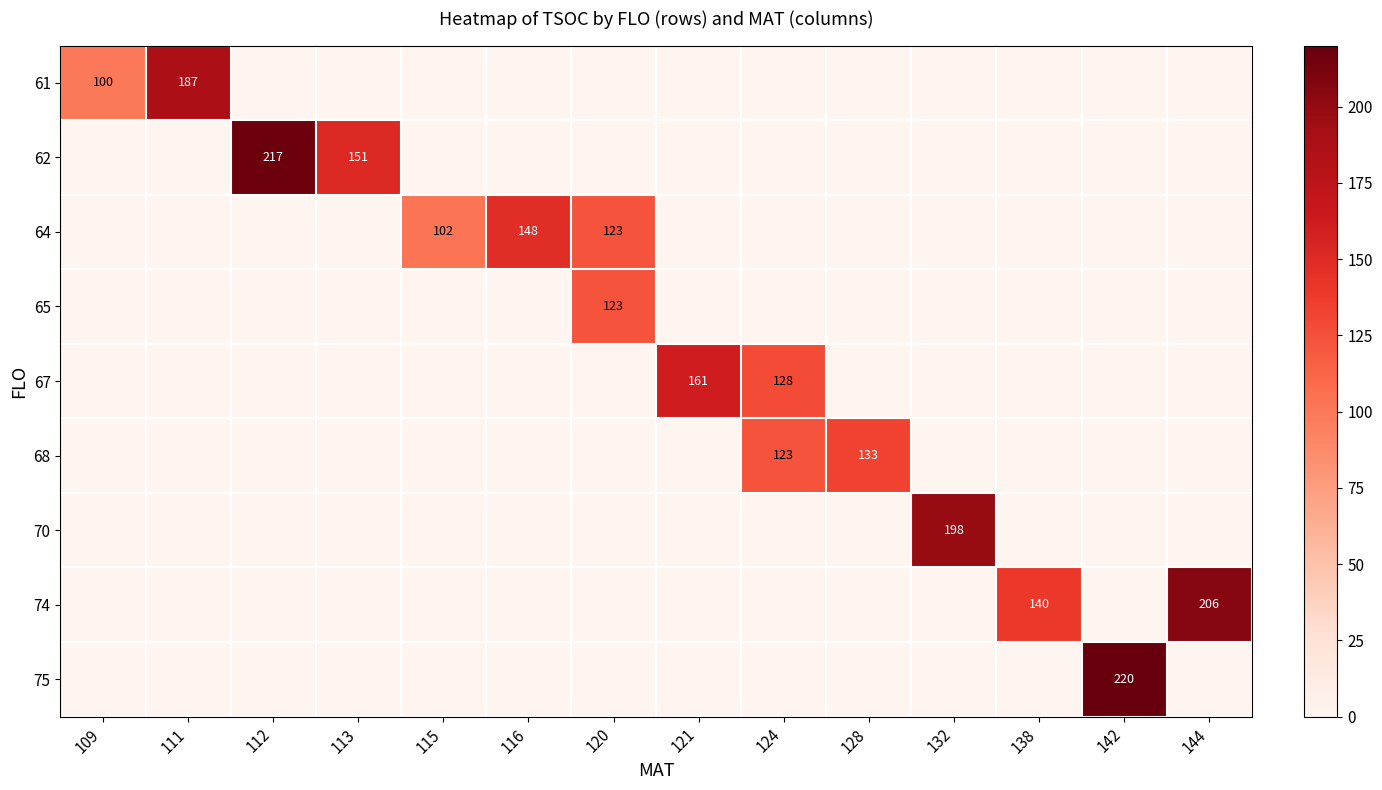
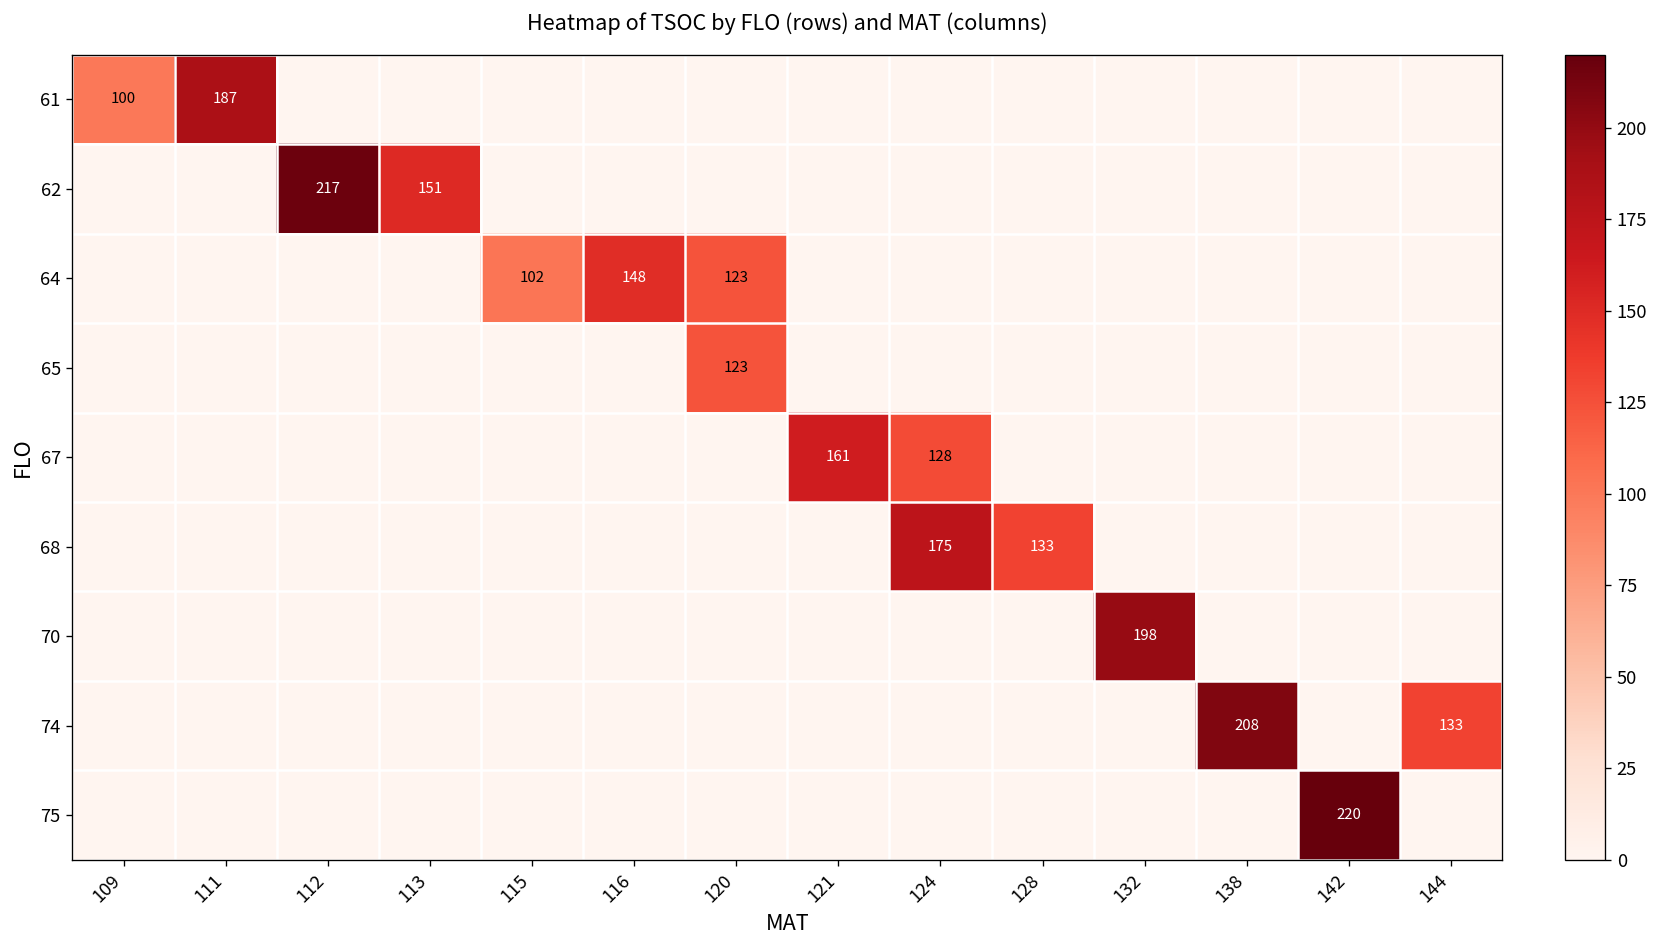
68, 124: 123 -> 175
74, 138: 140 -> 208
74, 144: 206 -> 133
